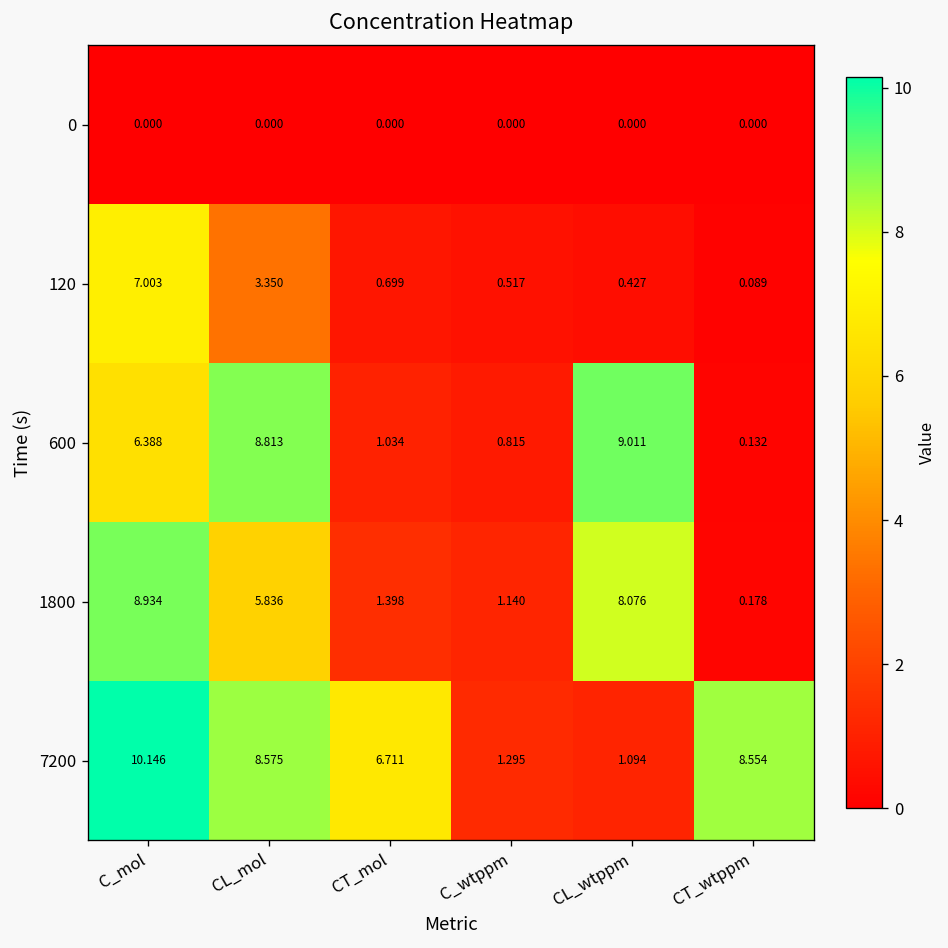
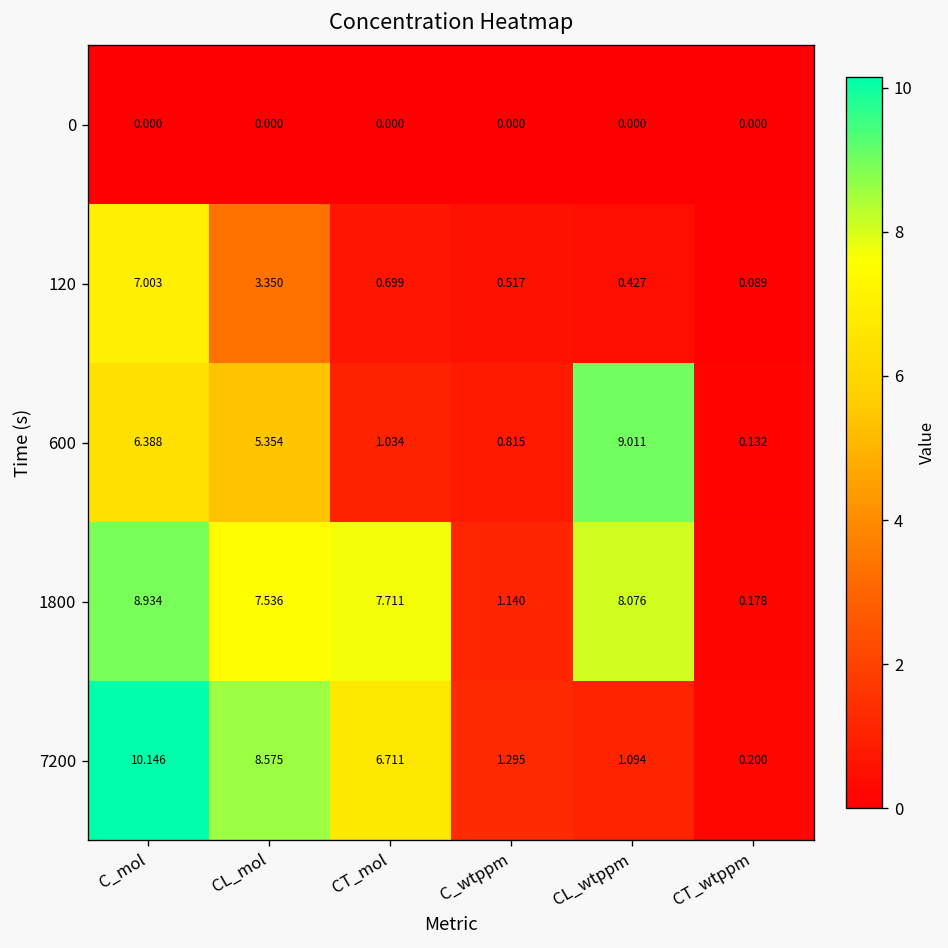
600, CL_mol: 8.813 -> 5.354
1800, CL_mol: 5.836 -> 7.536
1800, CT_mol: 1.398 -> 7.711
7200, CT_wtppm: 8.554 -> 0.200
